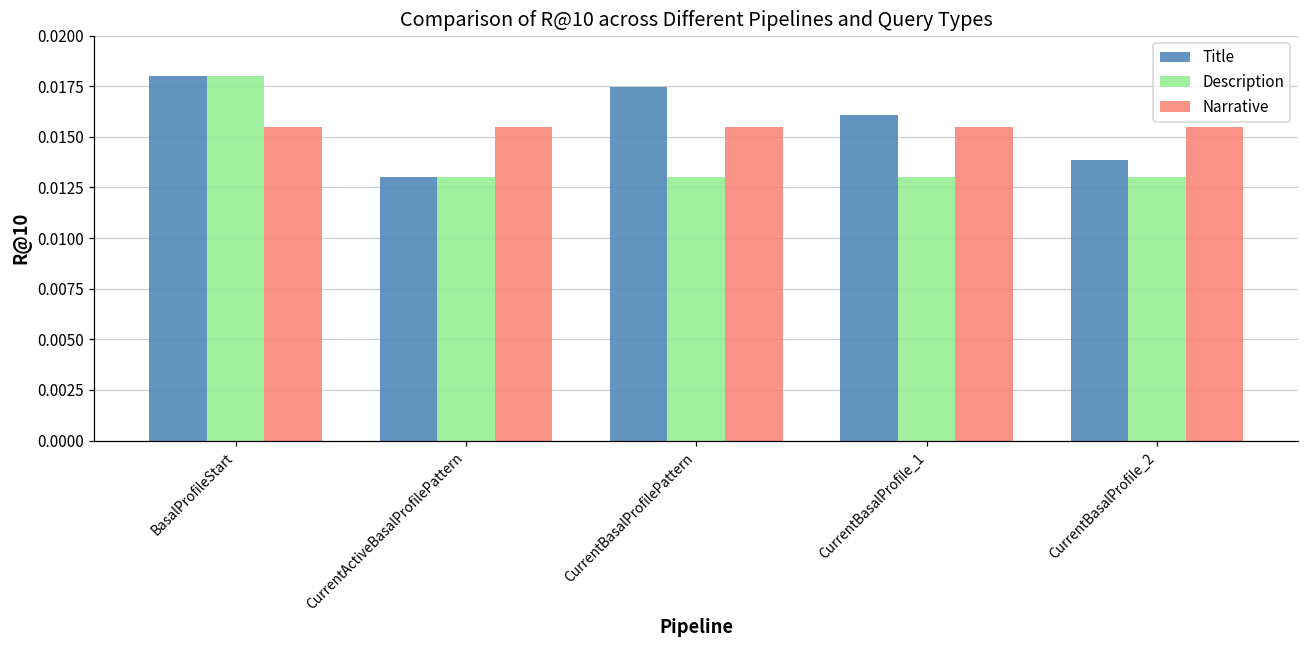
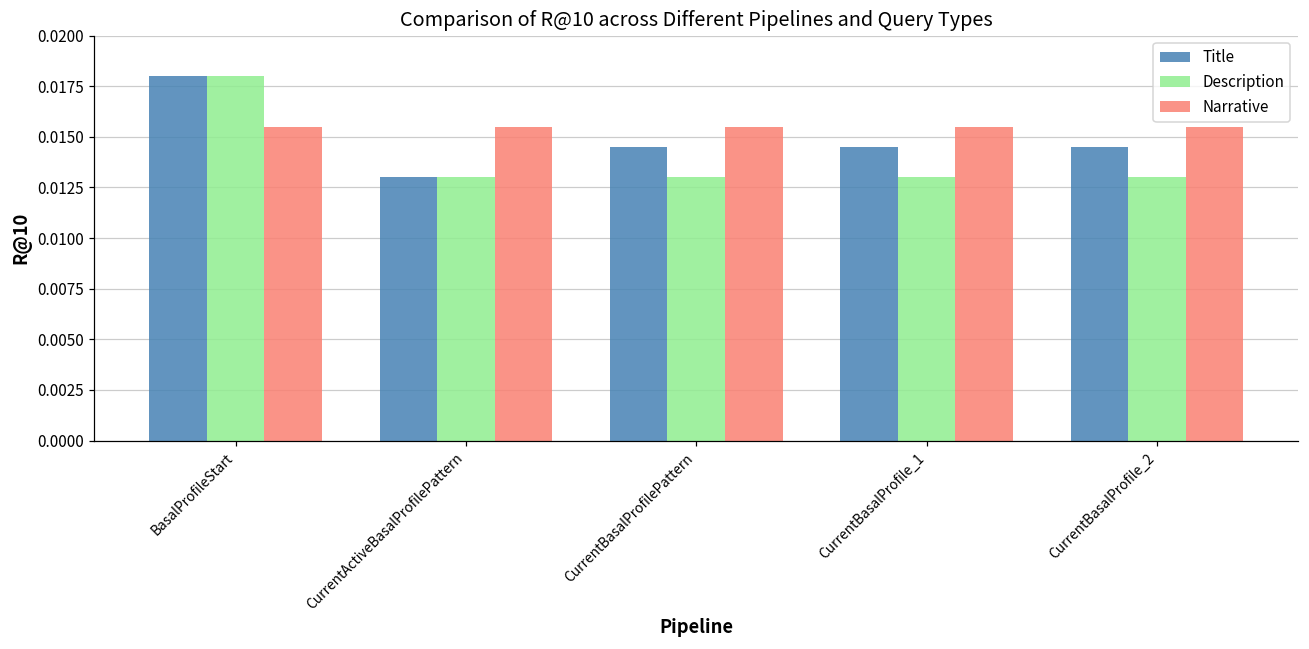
Title, CurrentBasalProfilePattern: 0.0175 -> 0.0145
Title, CurrentBasalProfile_1: 0.0161 -> 0.0145
Title, CurrentBasalProfile_2: 0.0139 -> 0.0145
